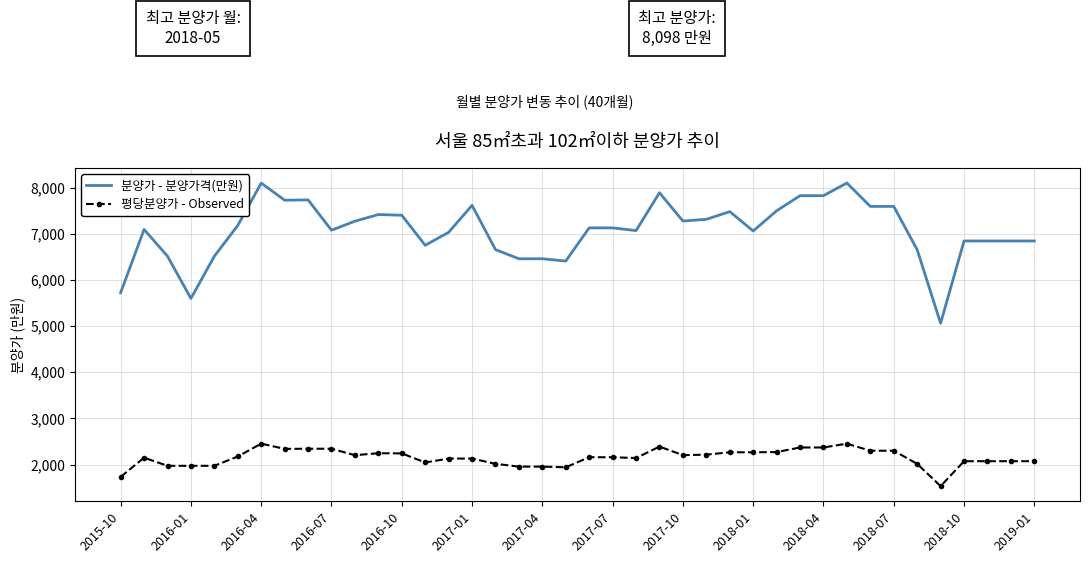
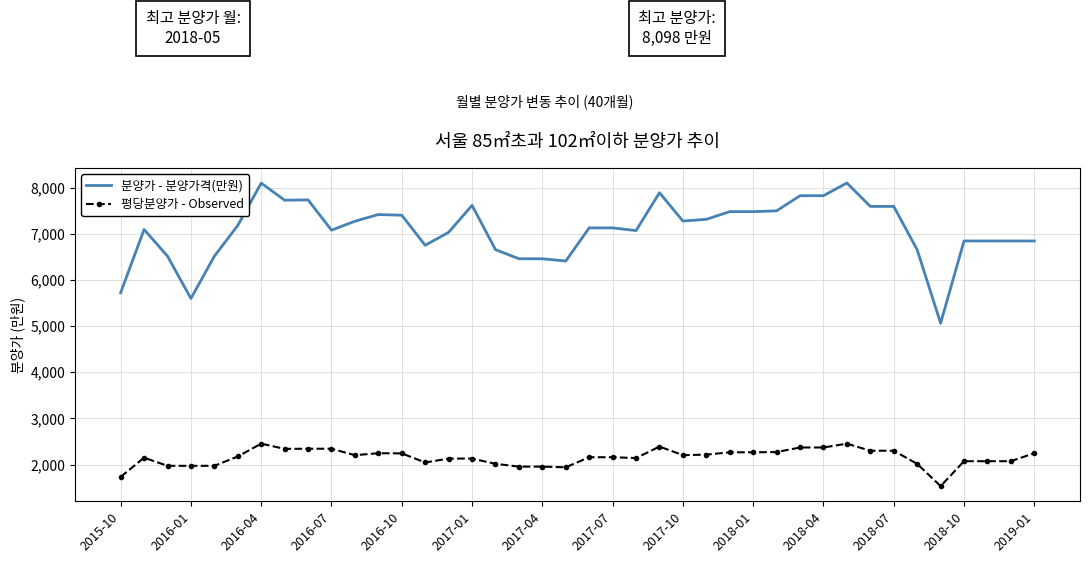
분양가 - 분양가격(만원), 2018-01: 7,100 -> 7,500
평당분양가 - Observed, 2019-01: 2,100 -> 2,200
